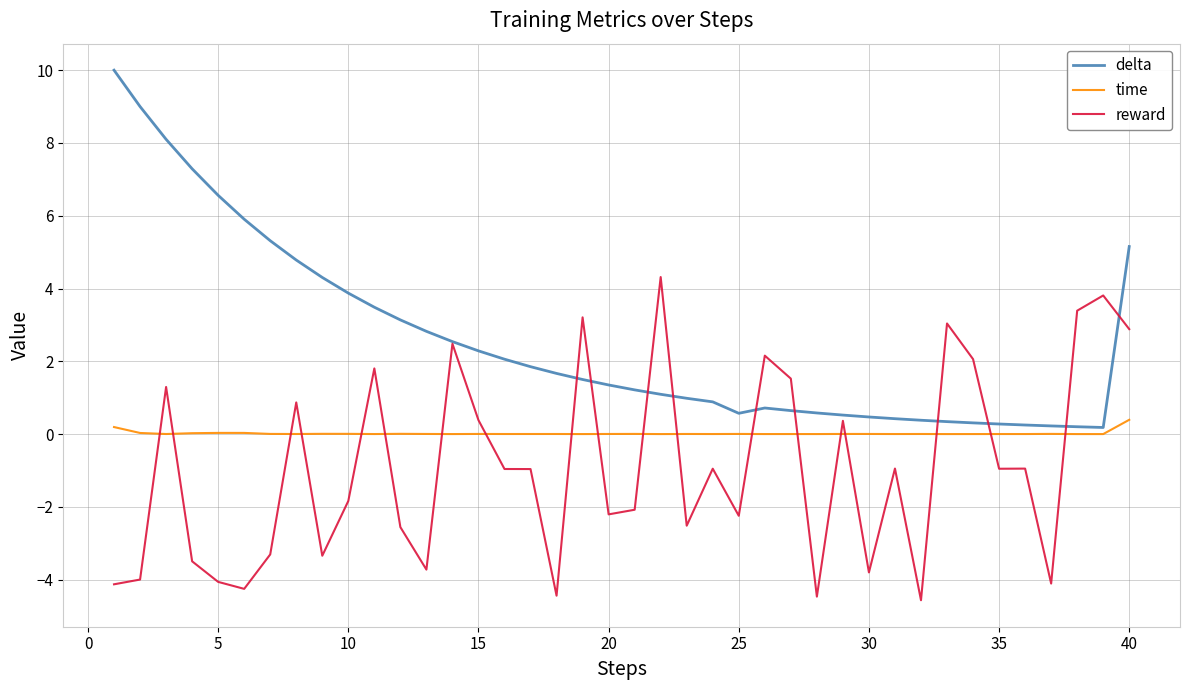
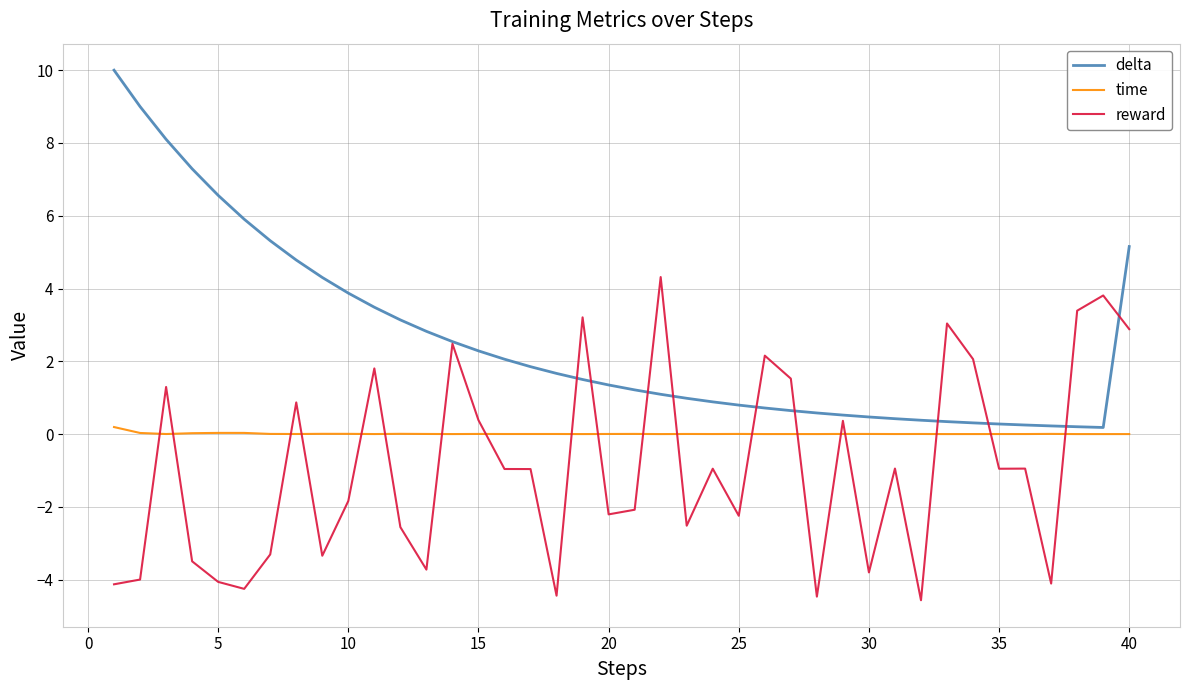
delta, 25: 0.6 -> 0.8
time, 40: 0.4 -> 0.0
